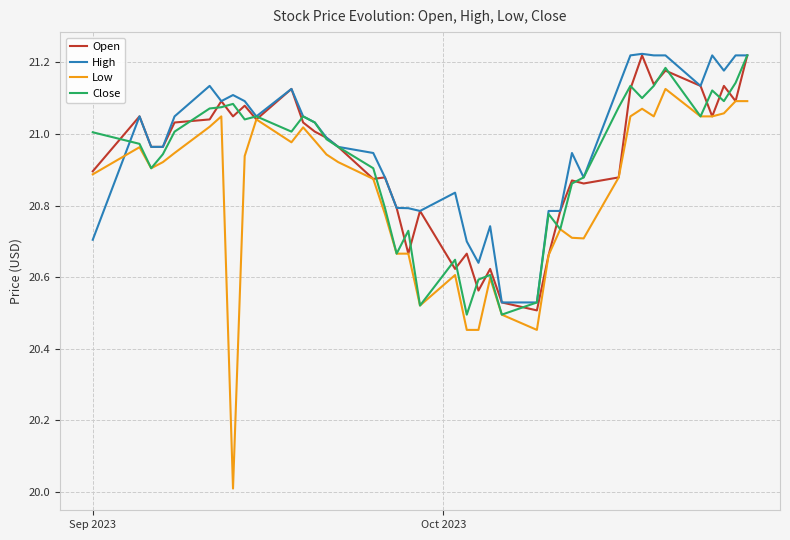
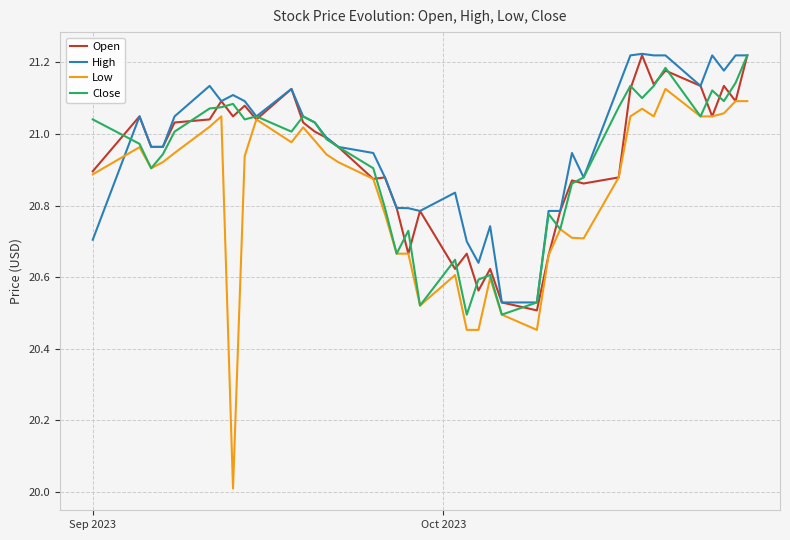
Close, Sep 2023: 21.00 -> 21.04
